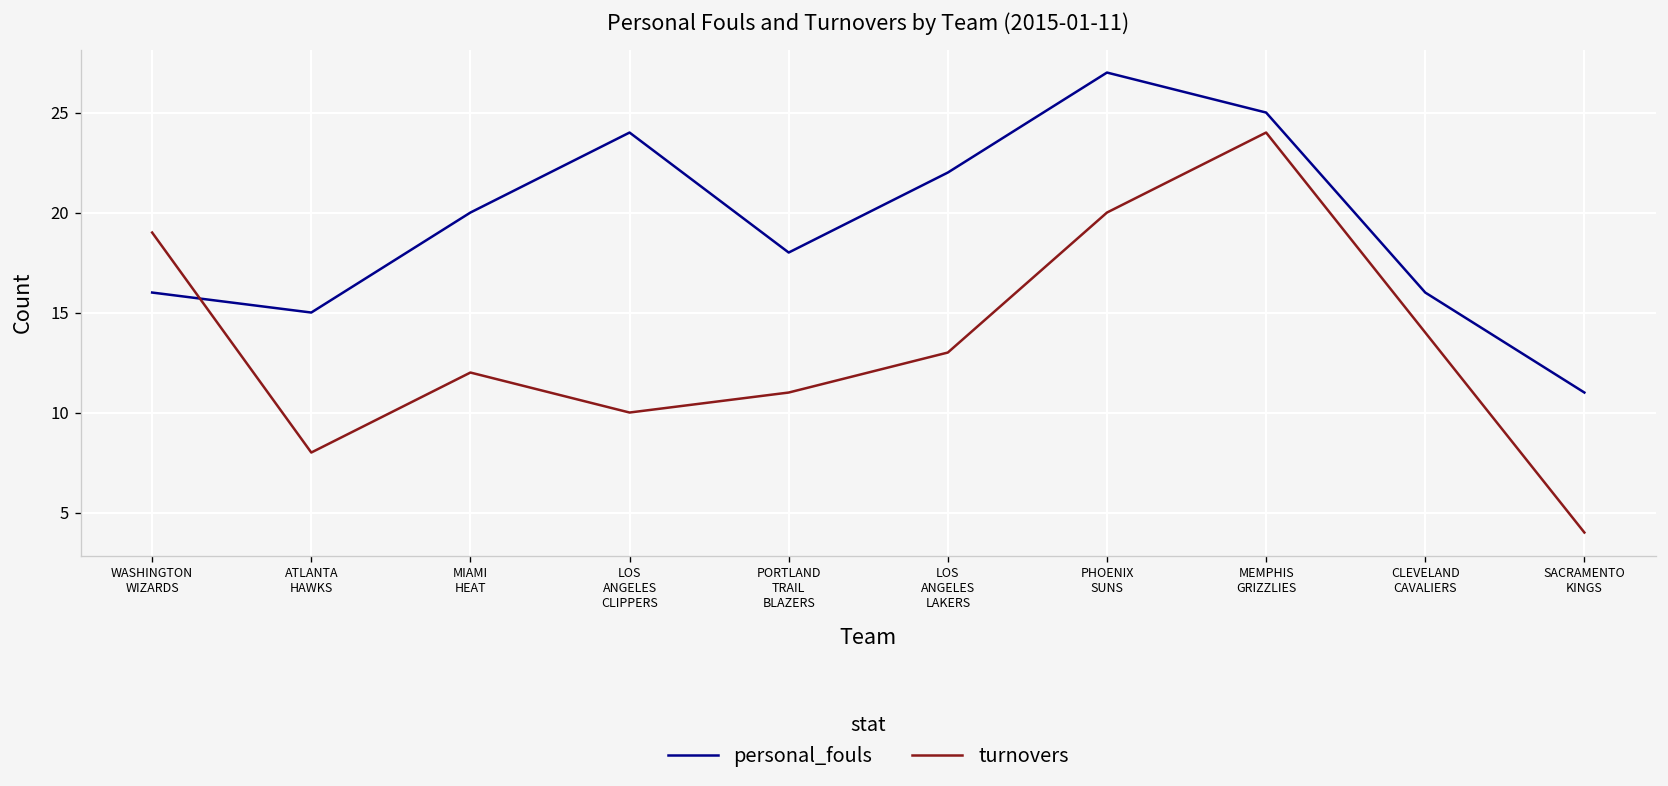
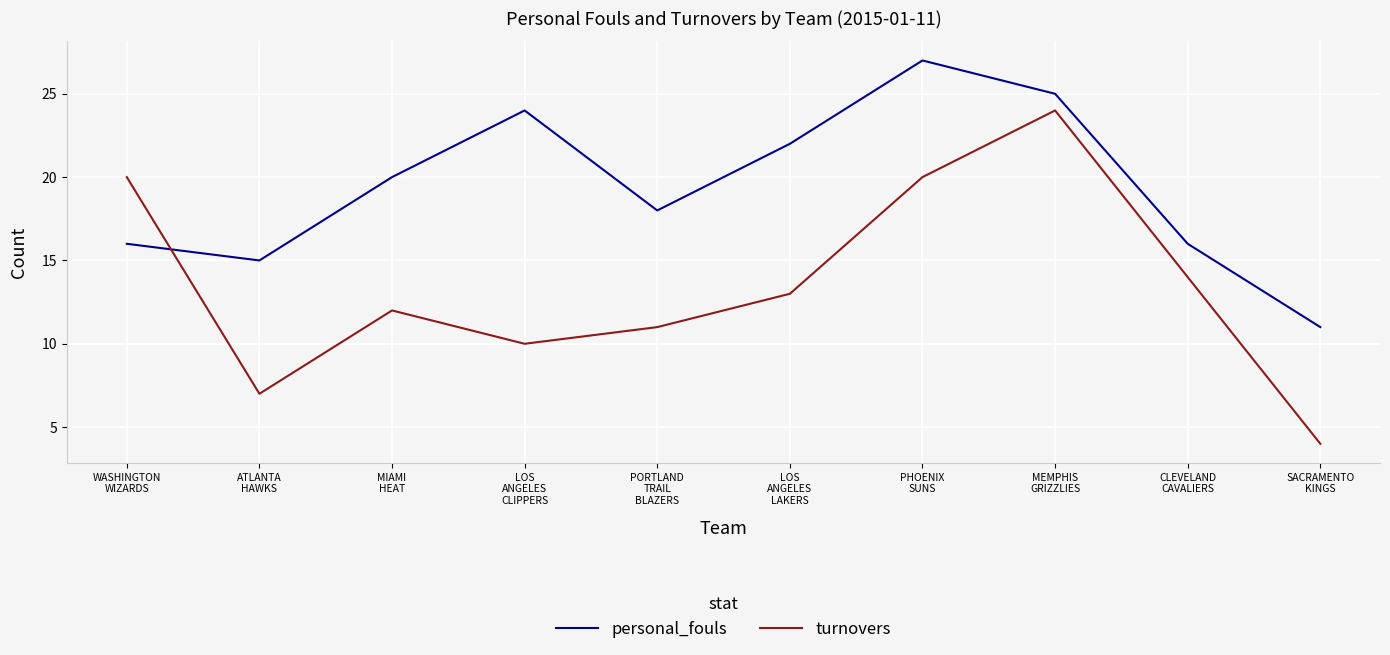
turnovers, WASHINGTON WIZARDS: 19 -> 20
turnovers, ATLANTA HAWKS: 8 -> 7
